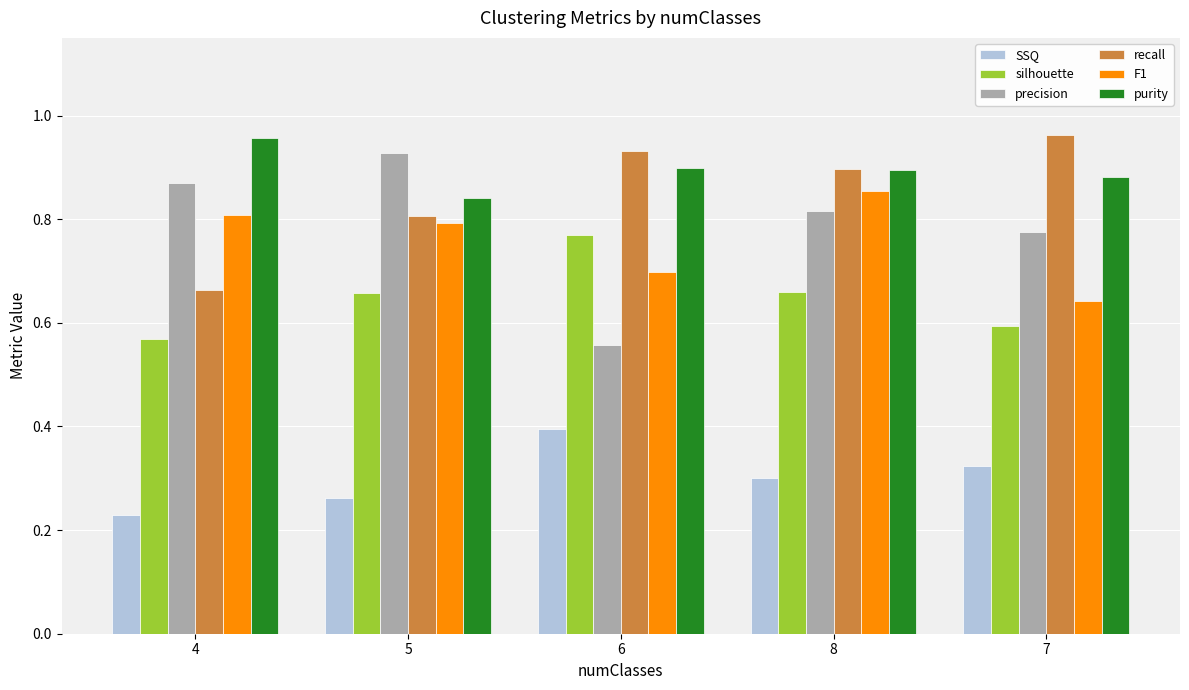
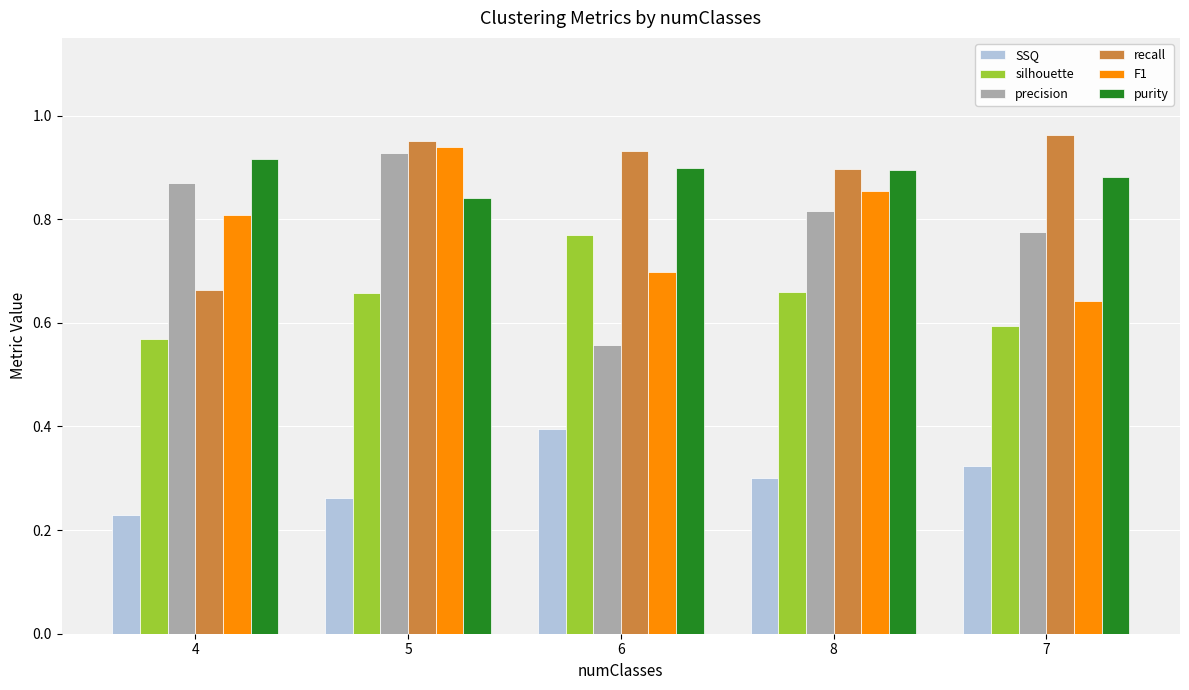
purity, 4: 0.96 -> 0.92
recall, 5: 0.81 -> 0.95
F1, 5: 0.79 -> 0.94
